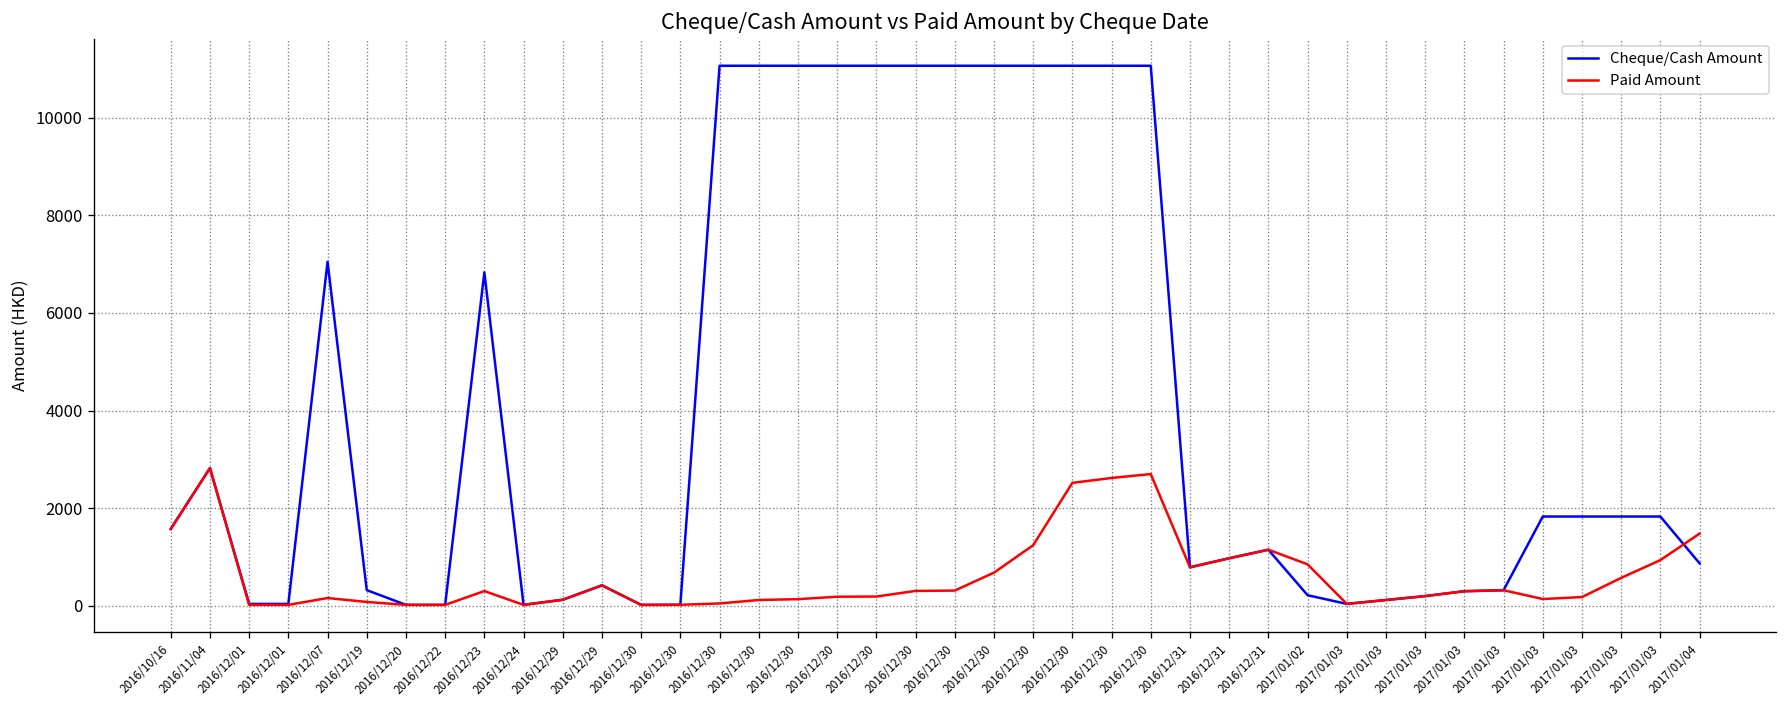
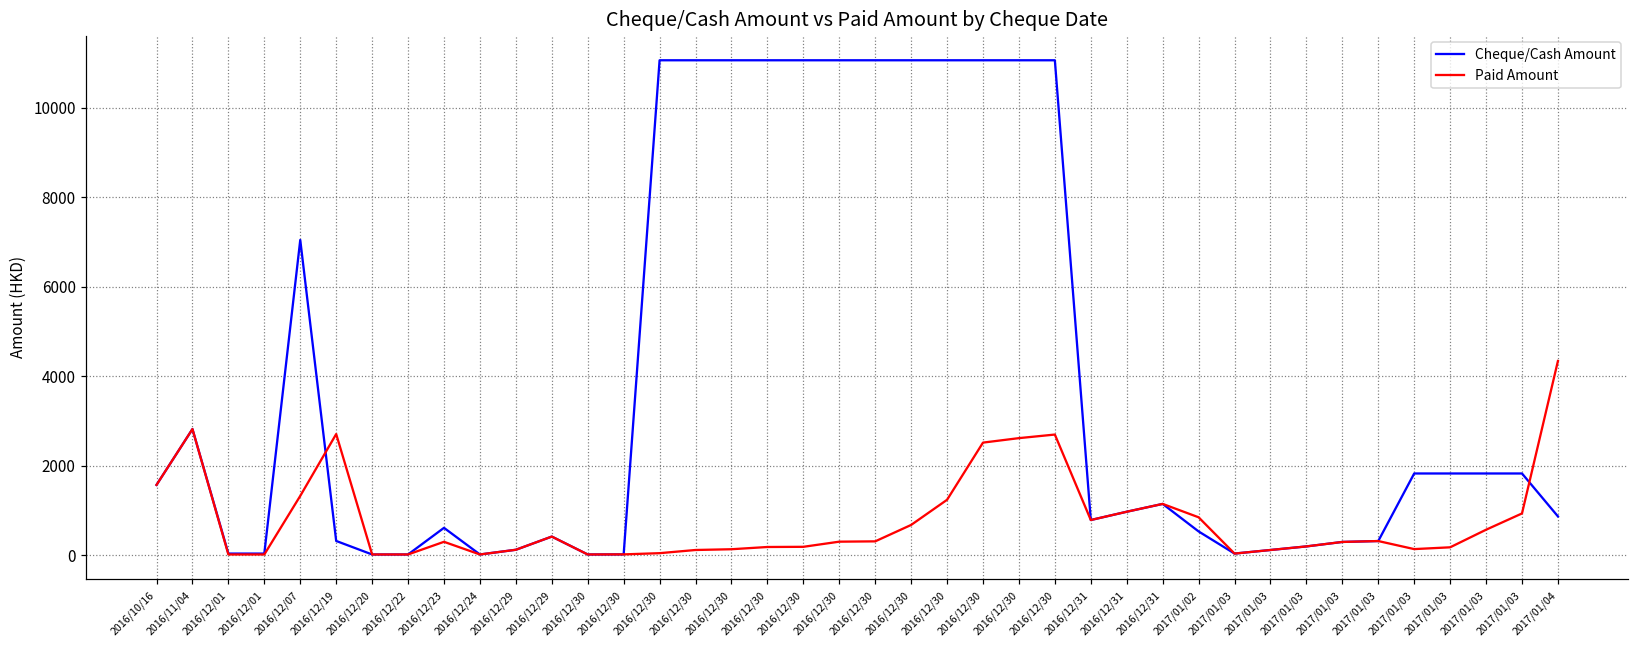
Paid Amount, 2016/12/07: 200 -> 1300
Paid Amount, 2016/12/19: 100 -> 2700
Cheque/Cash Amount, 2016/12/23: 6800 -> 600
Cheque/Cash Amount, 2017/01/02: 200 -> 500
Paid Amount, 2017/01/04: 1500 -> 4300
